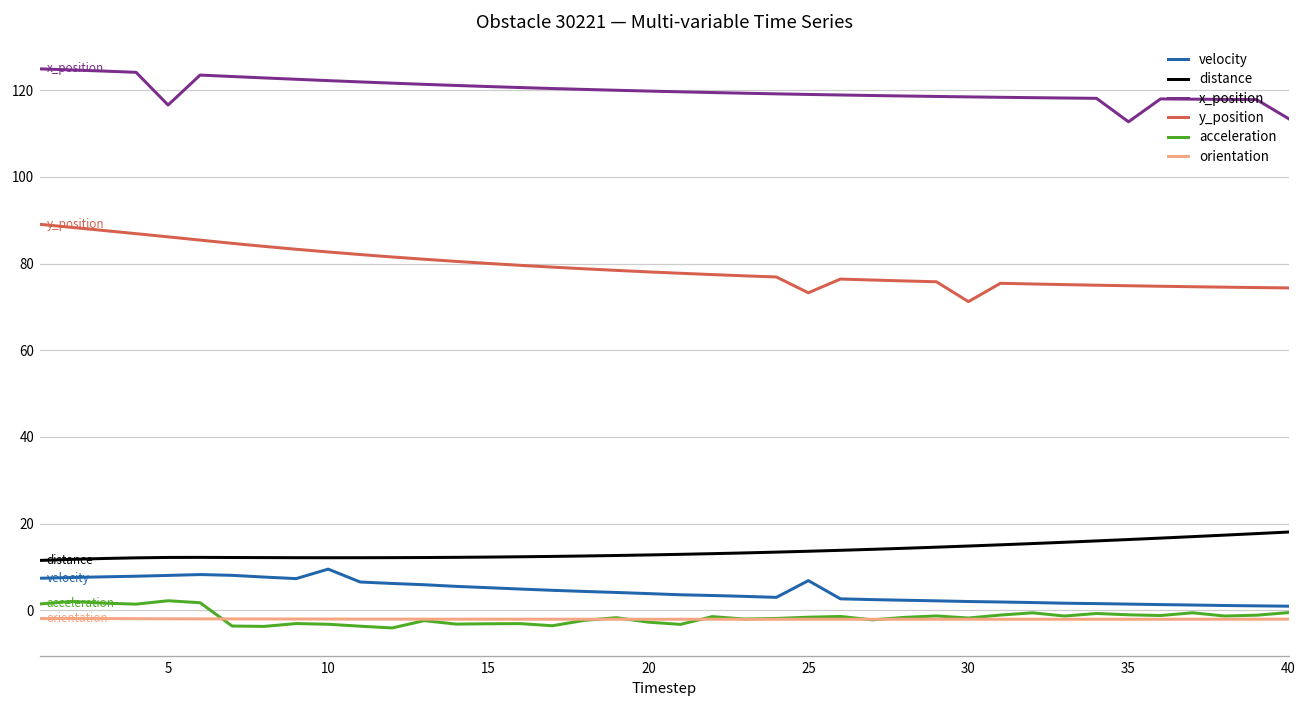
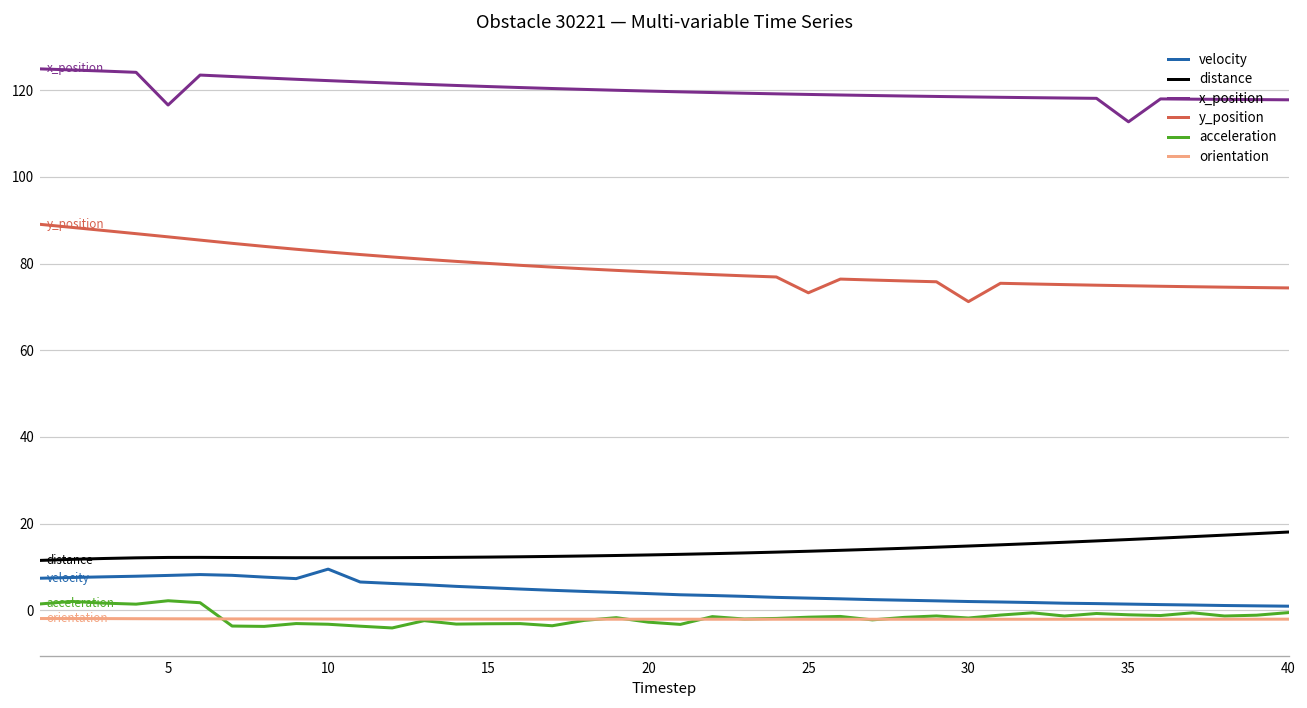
velocity, 25: 7 -> 3
x_position, 40: 113 -> 118
